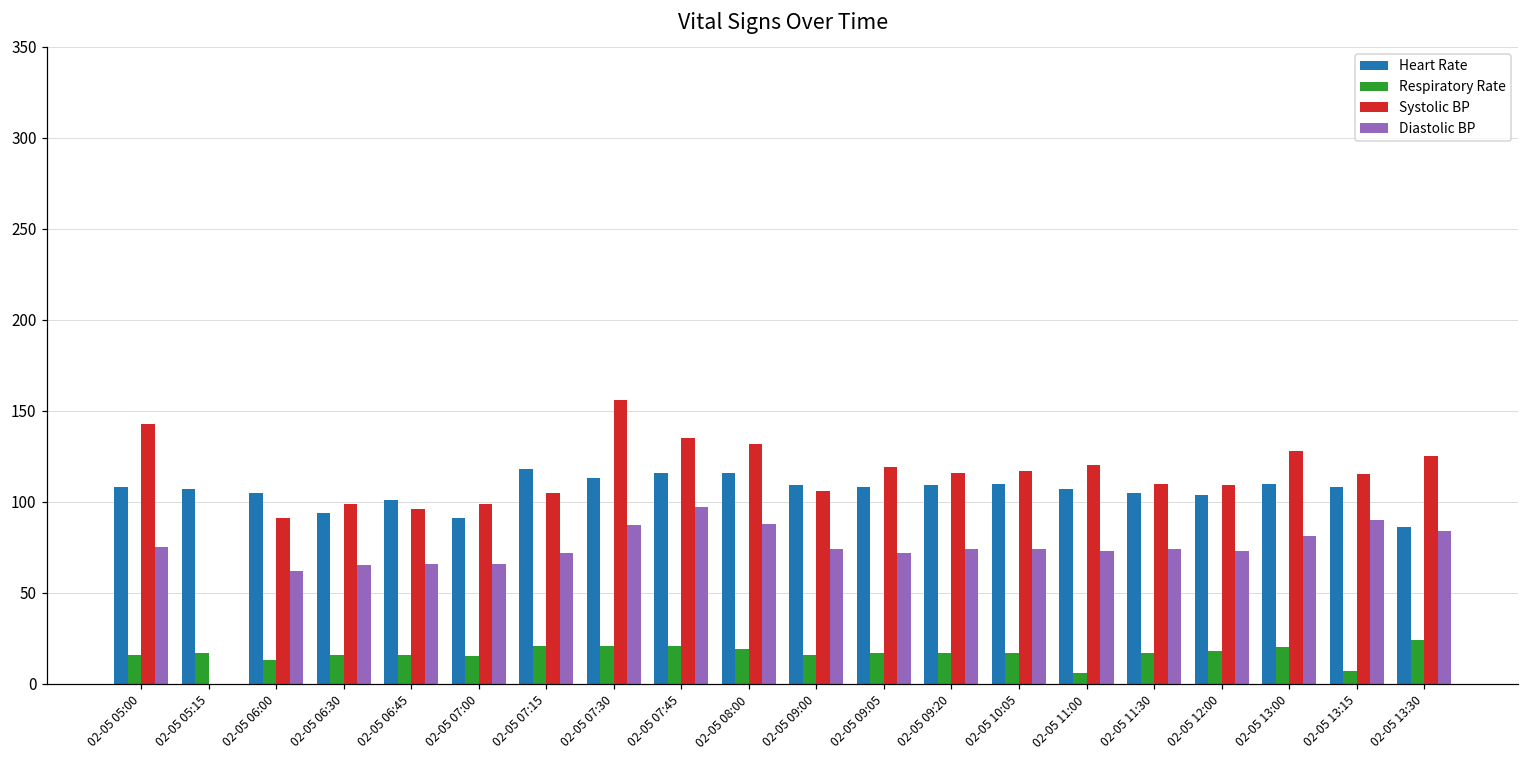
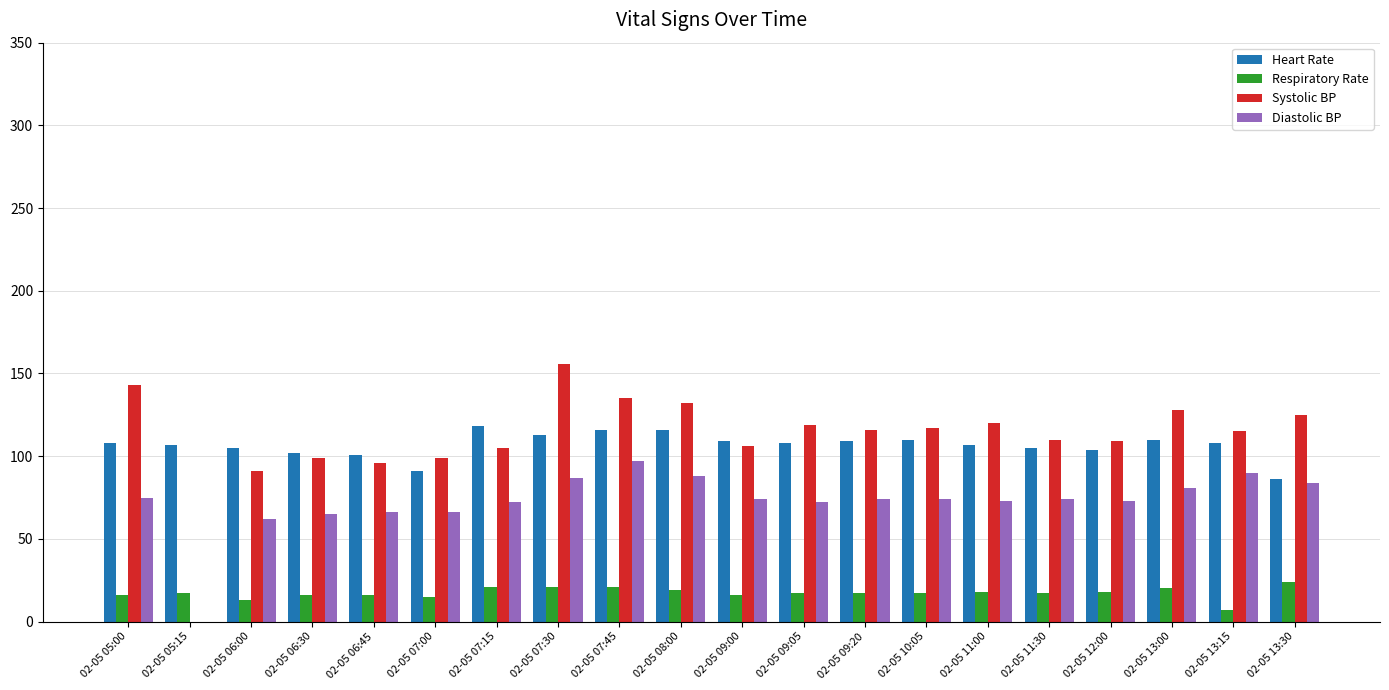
Heart Rate, 02-05 06:30: 94 -> 102
Respiratory Rate, 02-05 11:00: 6 -> 18
